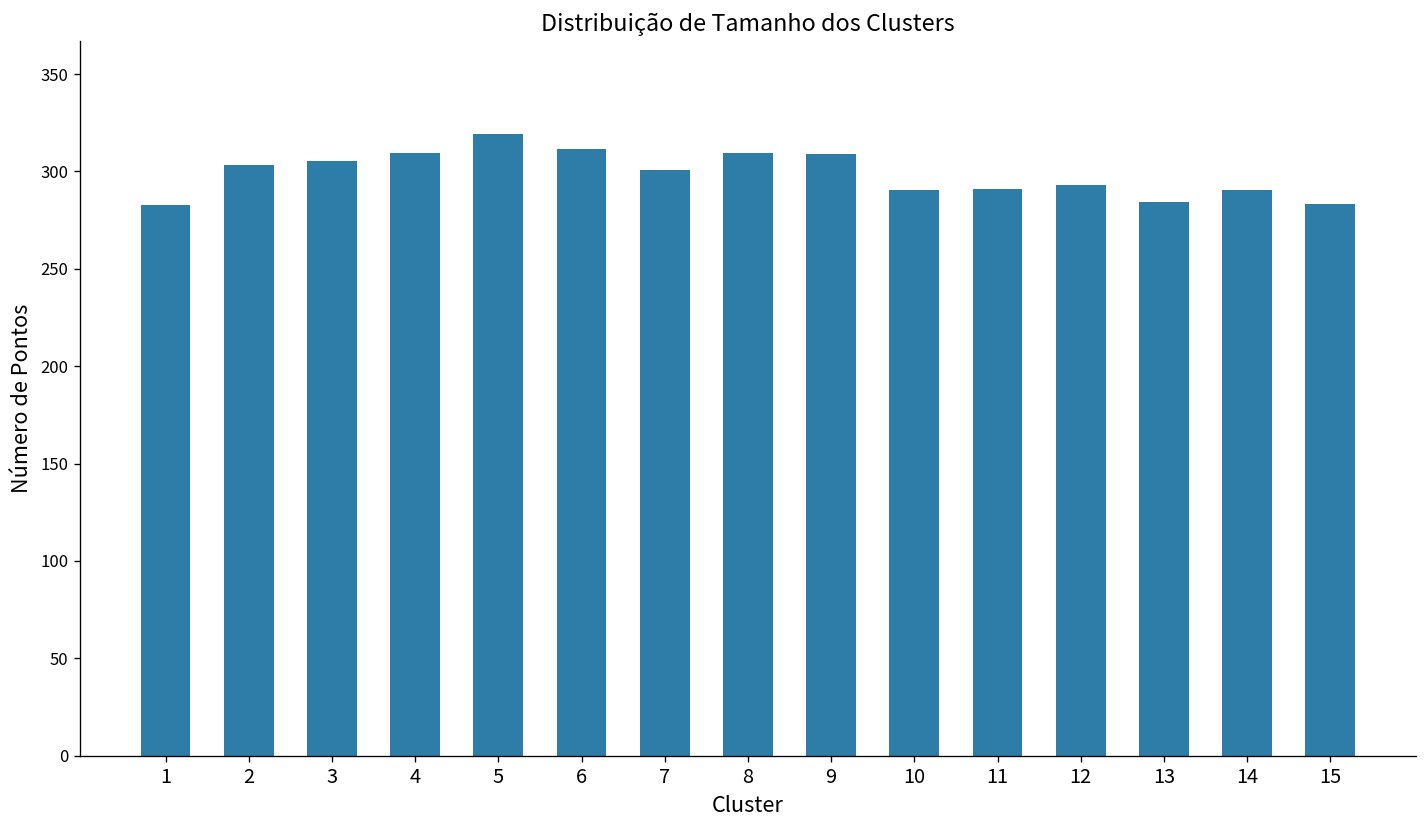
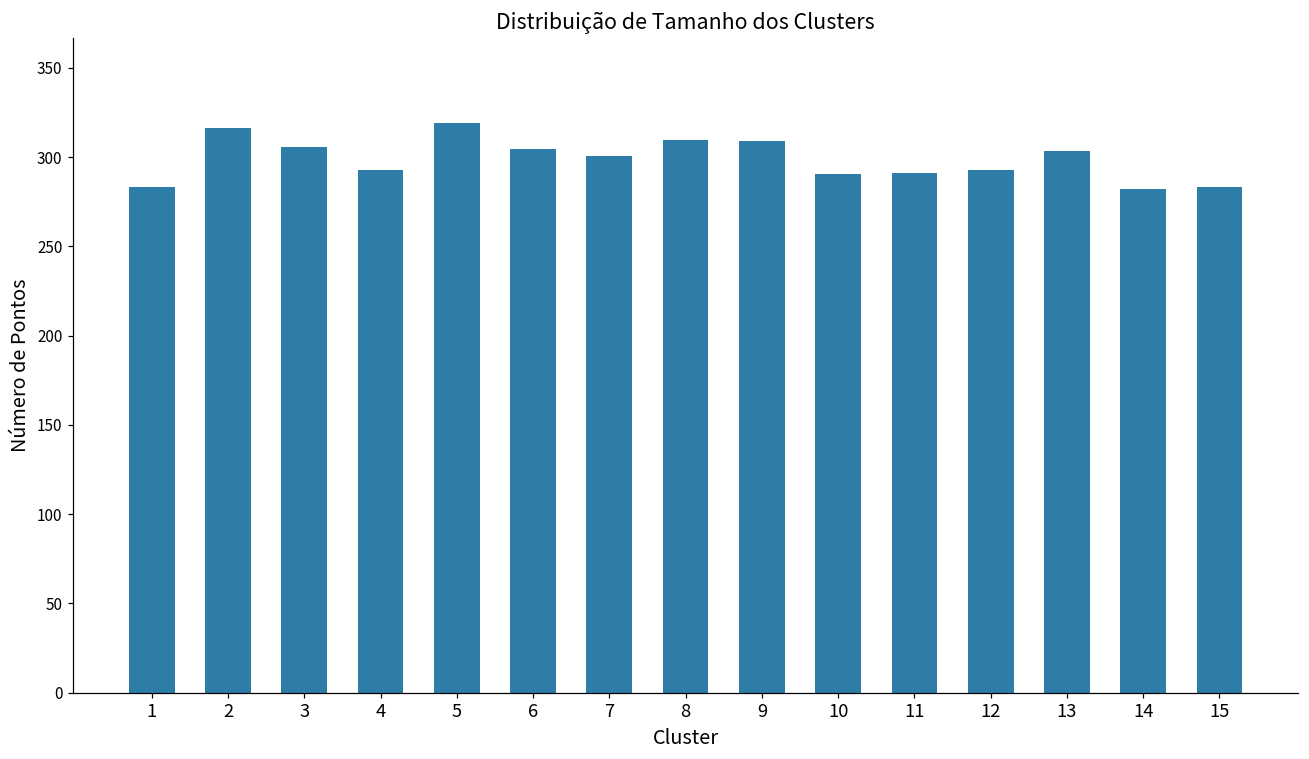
2: 304 -> 316
4: 310 -> 293
6: 312 -> 305
13: 285 -> 303
14: 291 -> 282
